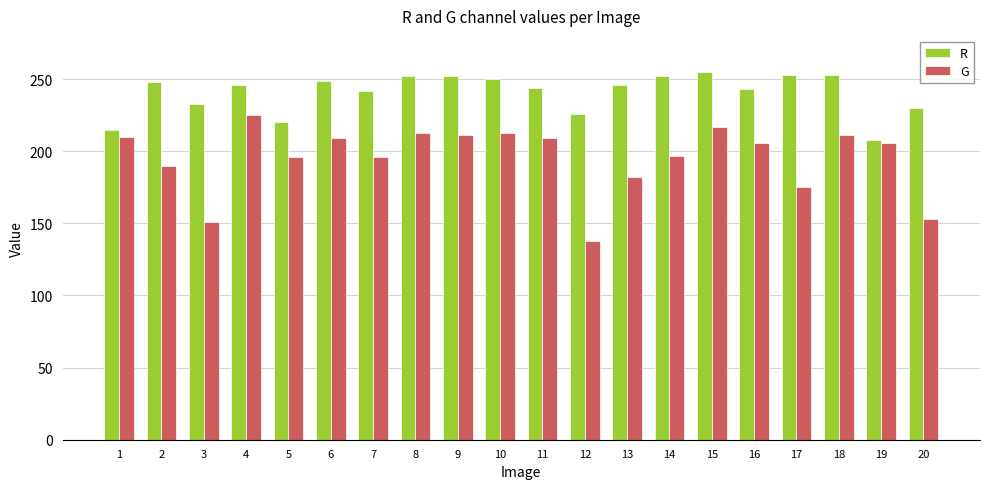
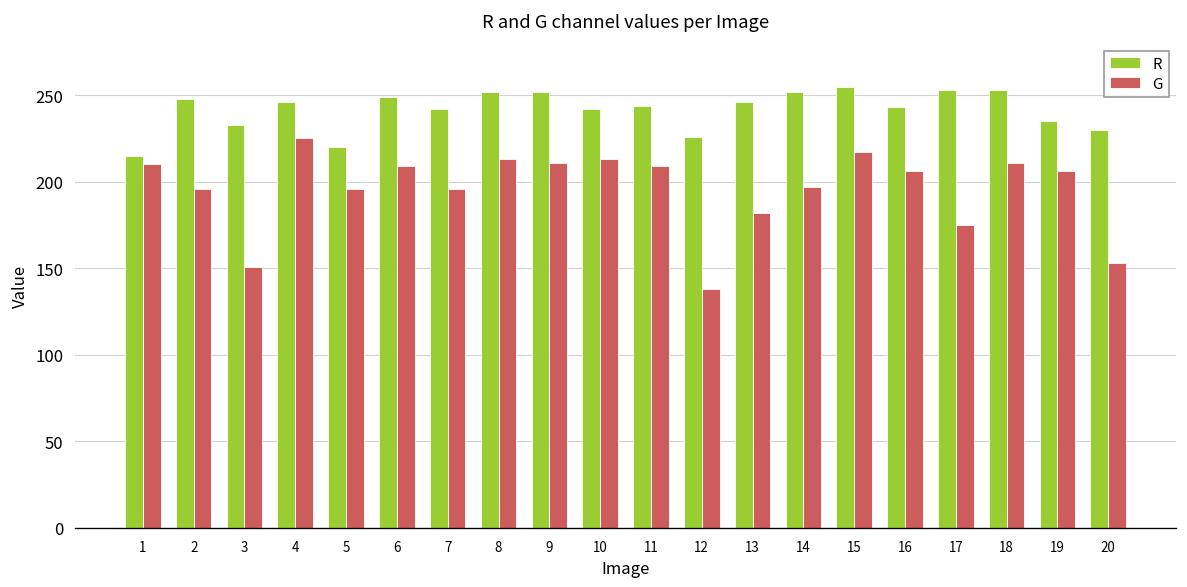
G, 2: 190 -> 196
R, 10: 250 -> 242
R, 19: 208 -> 235
